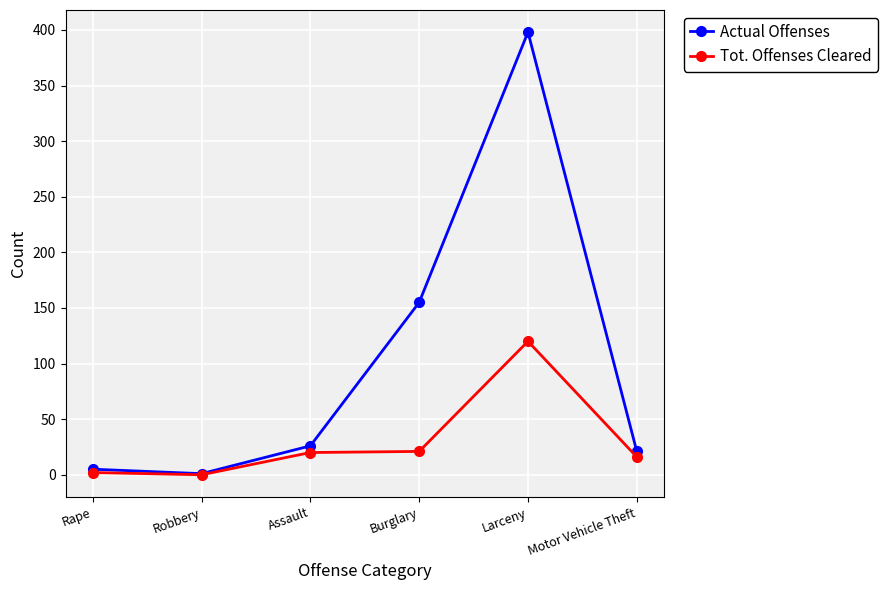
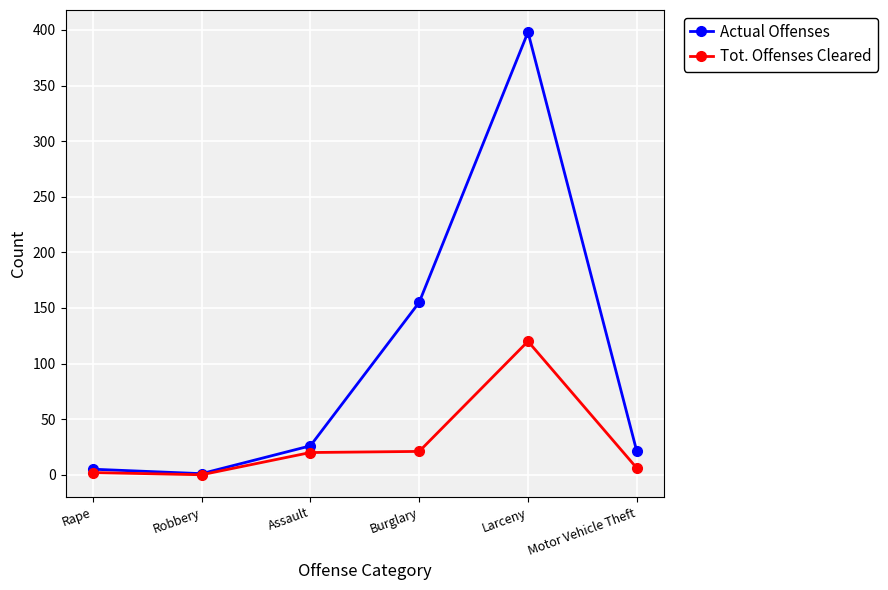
Tot. Offenses Cleared, Motor Vehicle Theft: 16 -> 6
